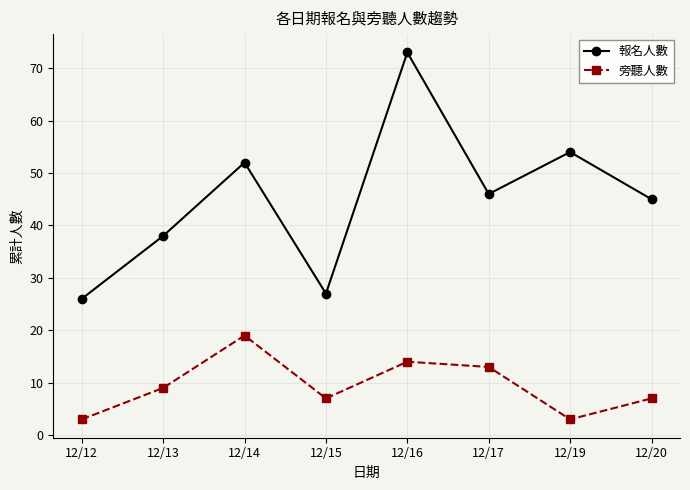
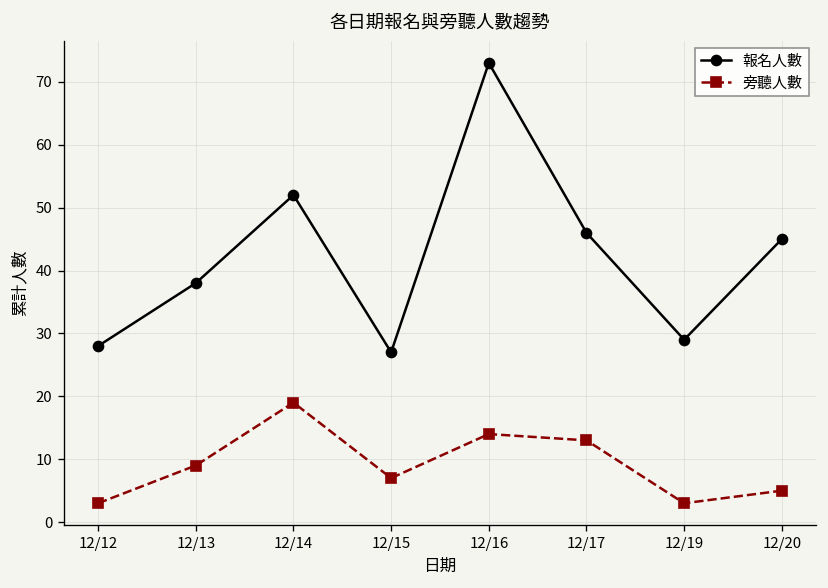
報名人數, 12/12: 26 -> 28
報名人數, 12/19: 54 -> 29
旁聽人數, 12/20: 7 -> 5
